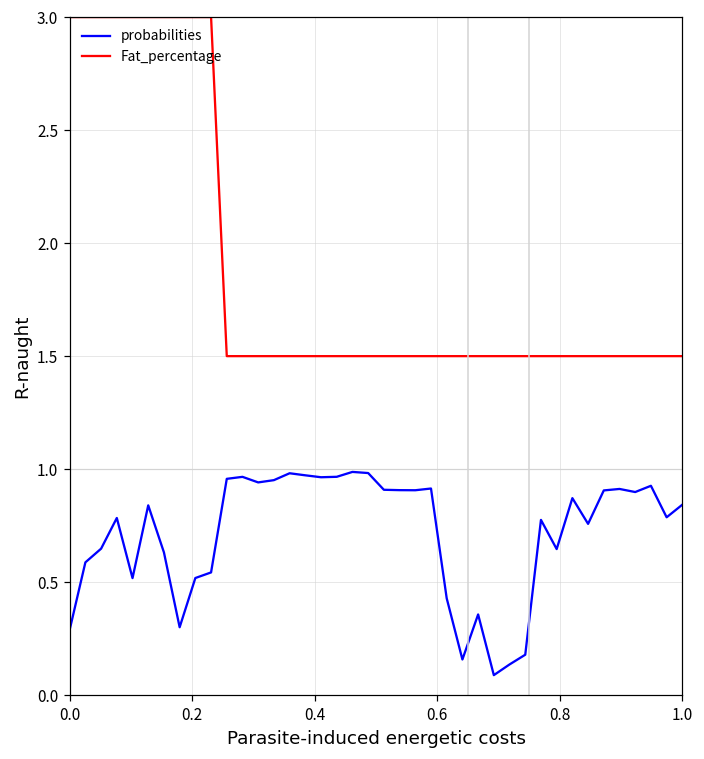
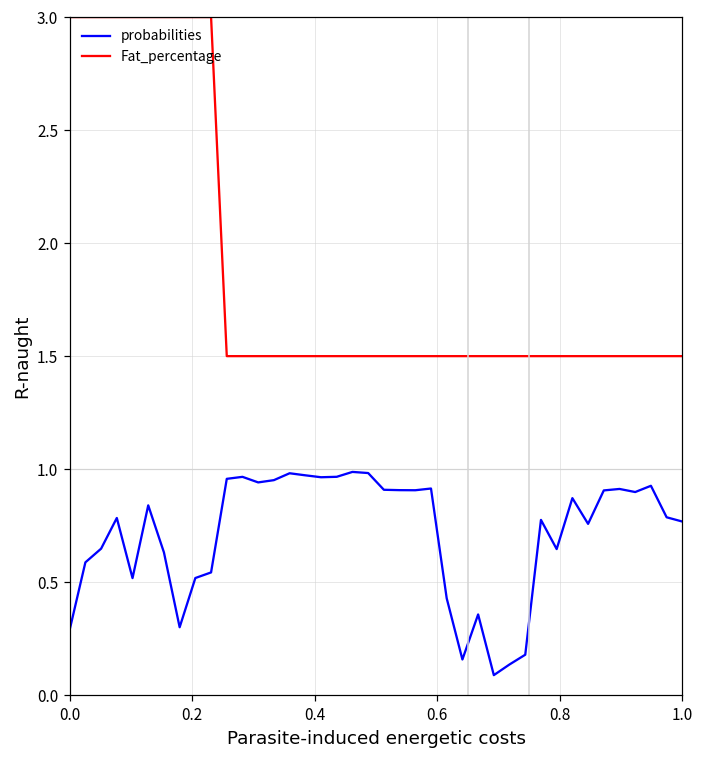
probabilities, 1.0: 0.84 -> 0.77
